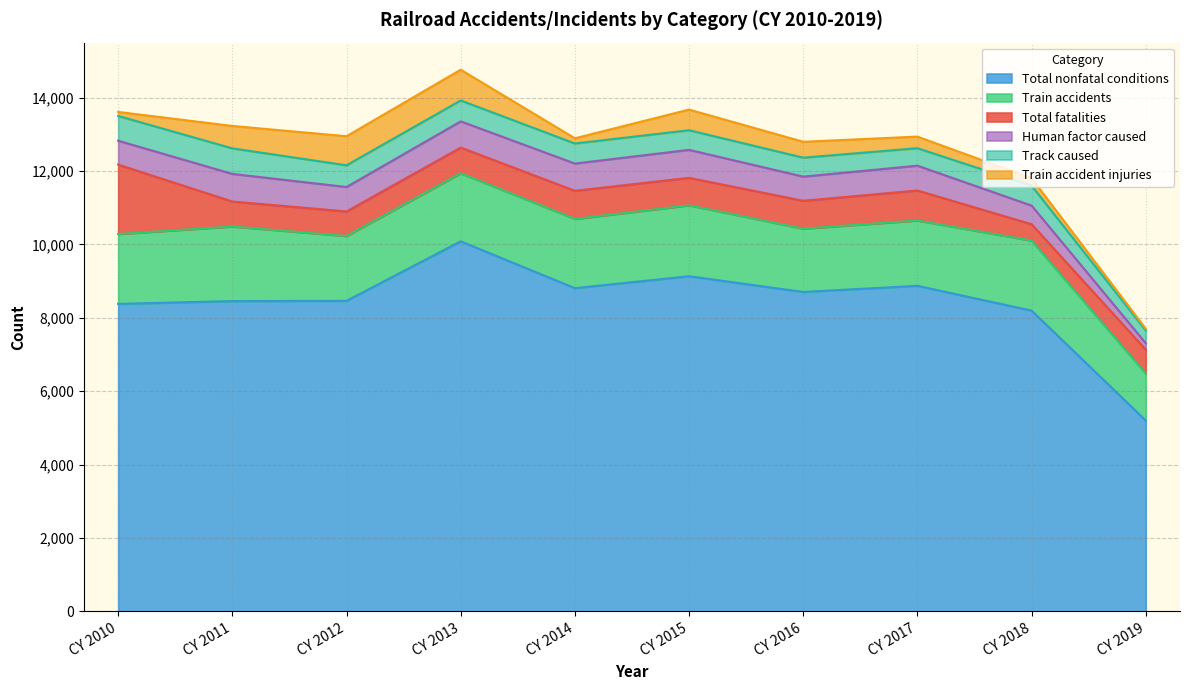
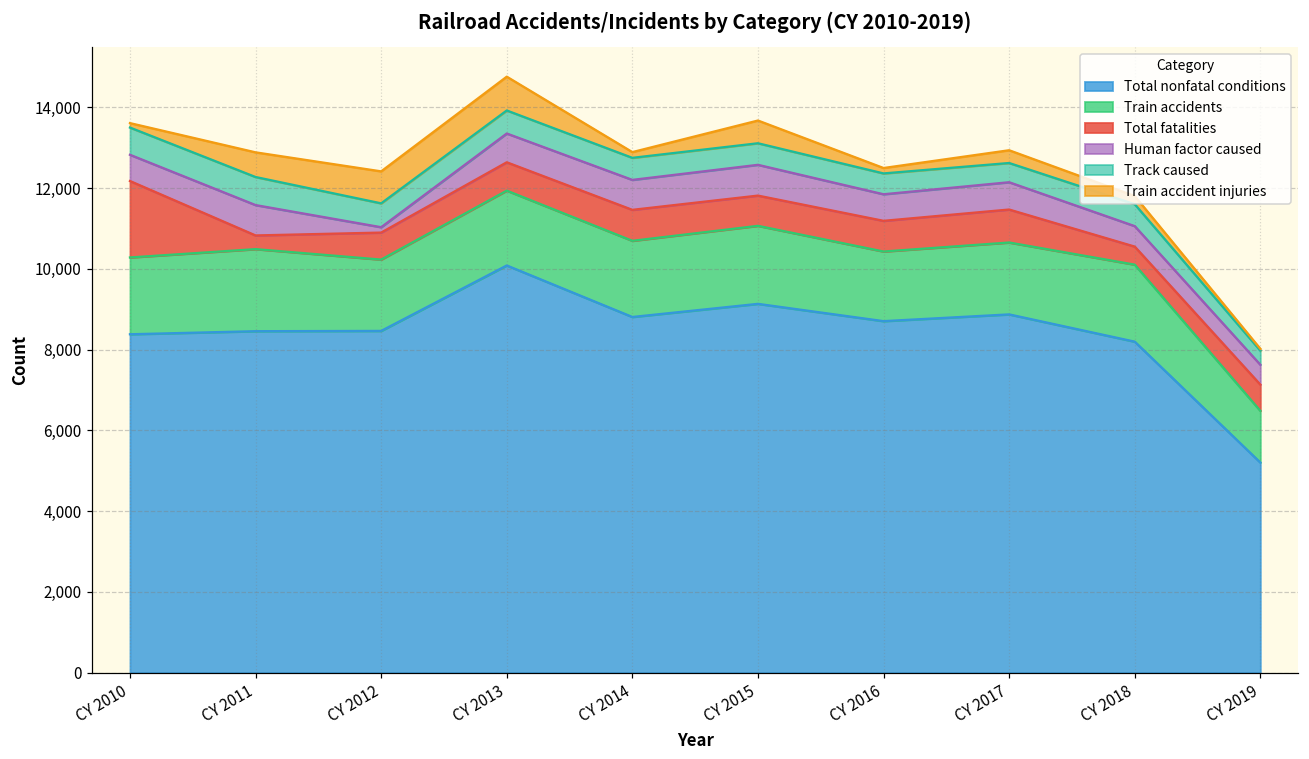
Total fatalities, CY 2011: 700 -> 300
Human factor caused, CY 2012: 700 -> 100
Train accident injuries, CY 2016: 400 -> 100
Human factor caused, CY 2019: 200 -> 500
